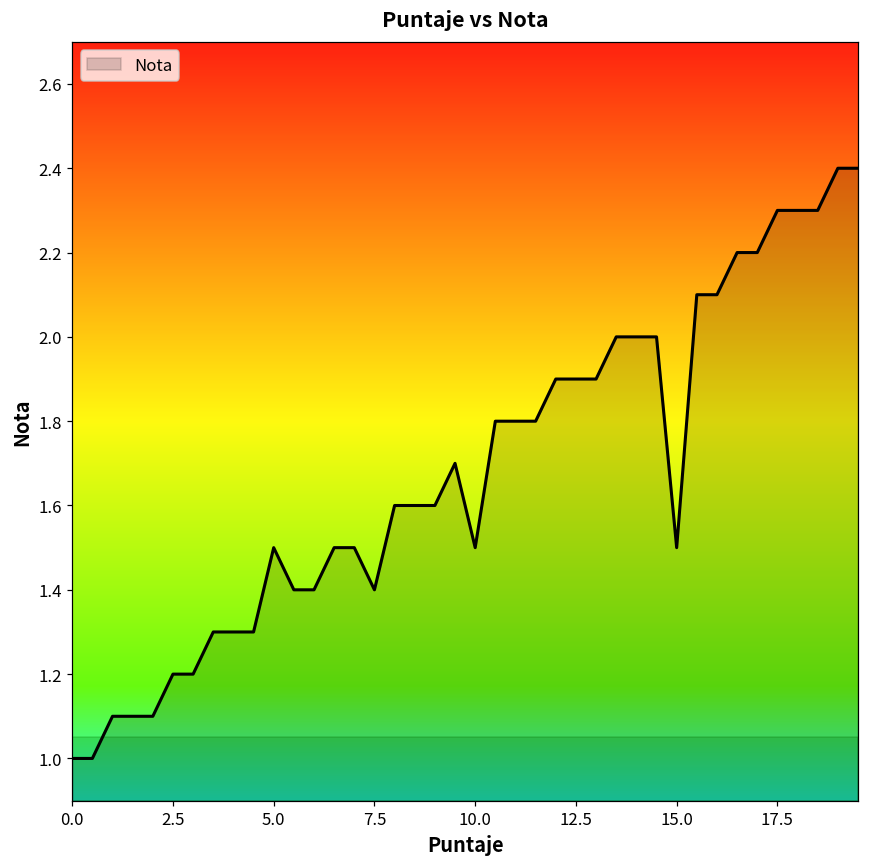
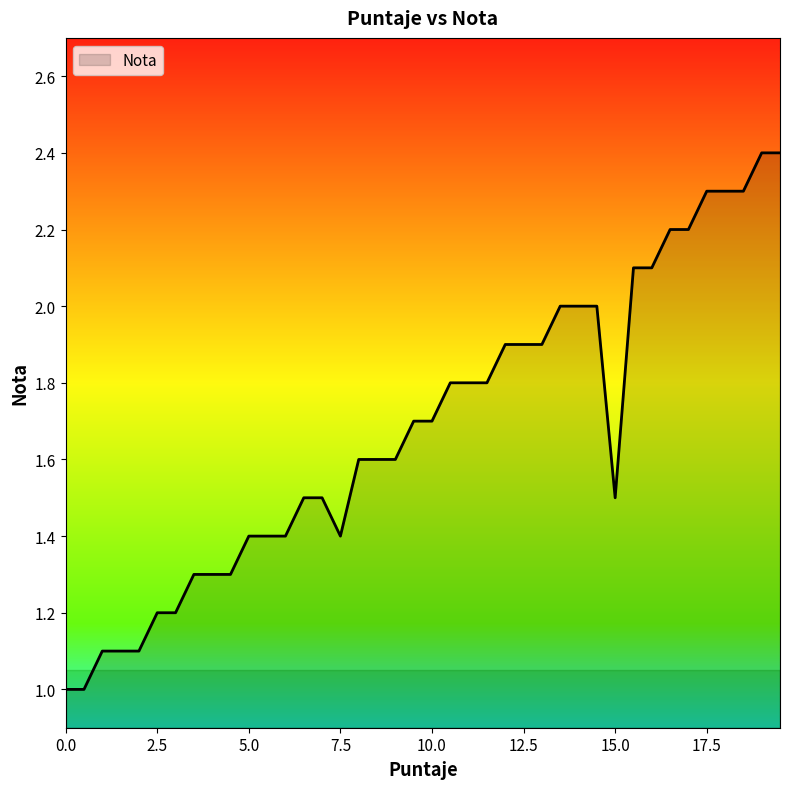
5.0: 1.5 -> 1.4
10.0: 1.5 -> 1.7
